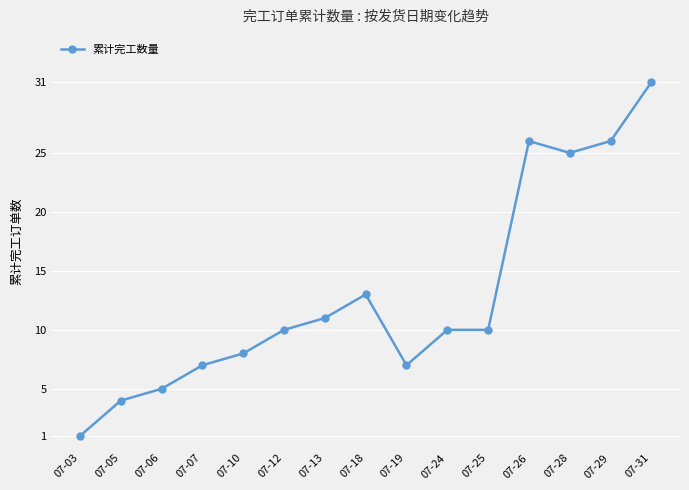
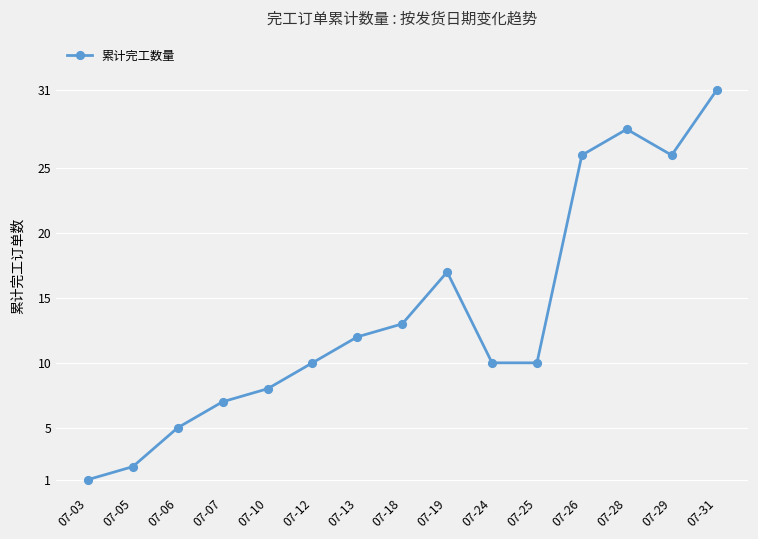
07-05: 4 -> 2
07-13: 11 -> 12
07-19: 7 -> 17
07-28: 25 -> 28
